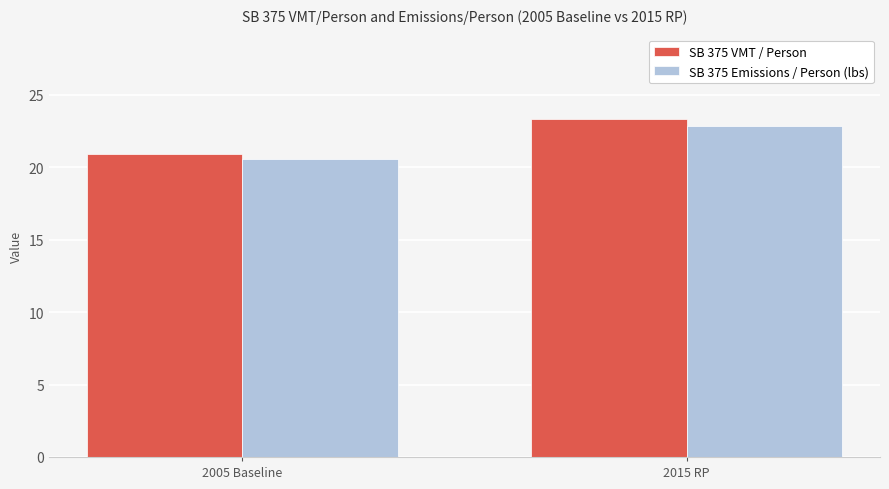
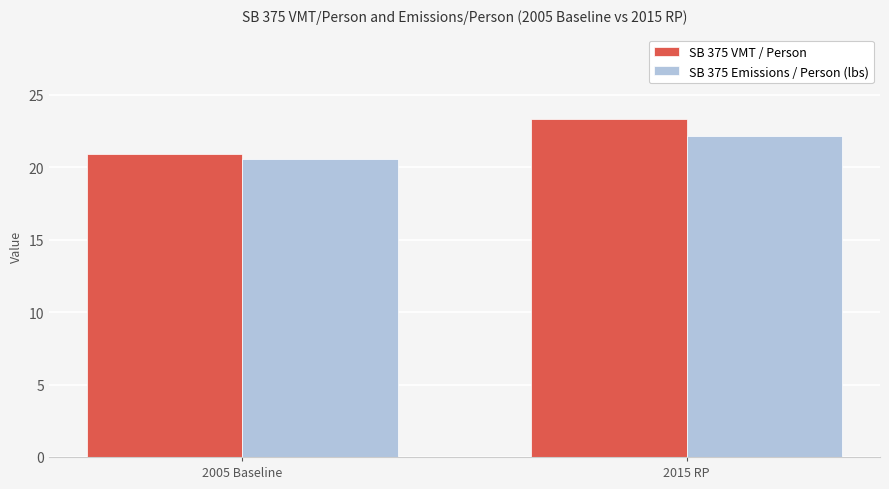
SB 375 Emissions / Person (lbs), 2015 RP: 22.9 -> 22.1
